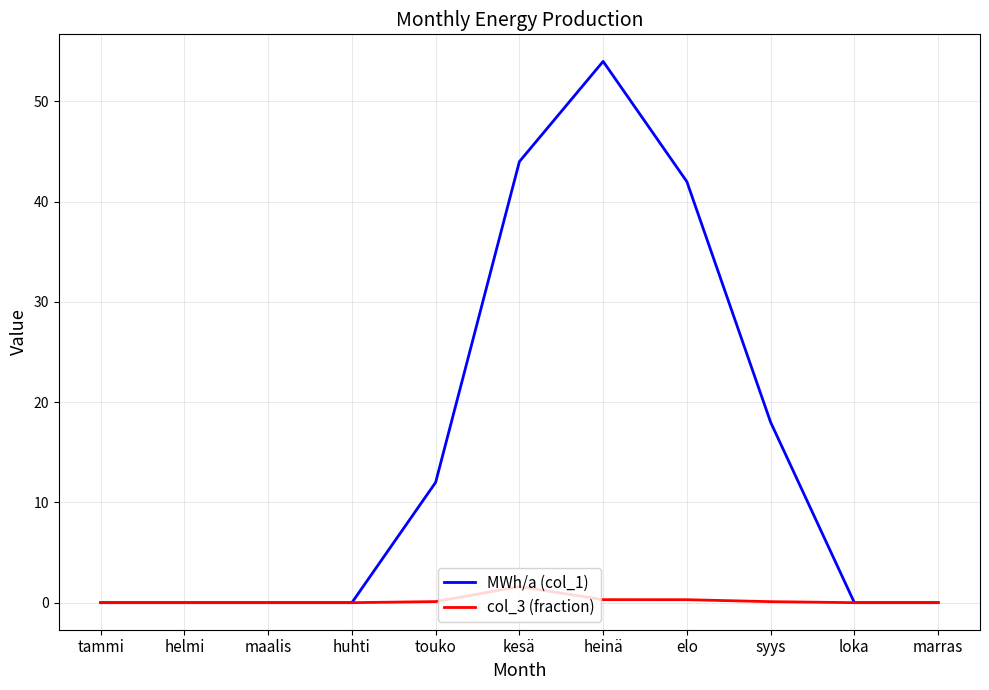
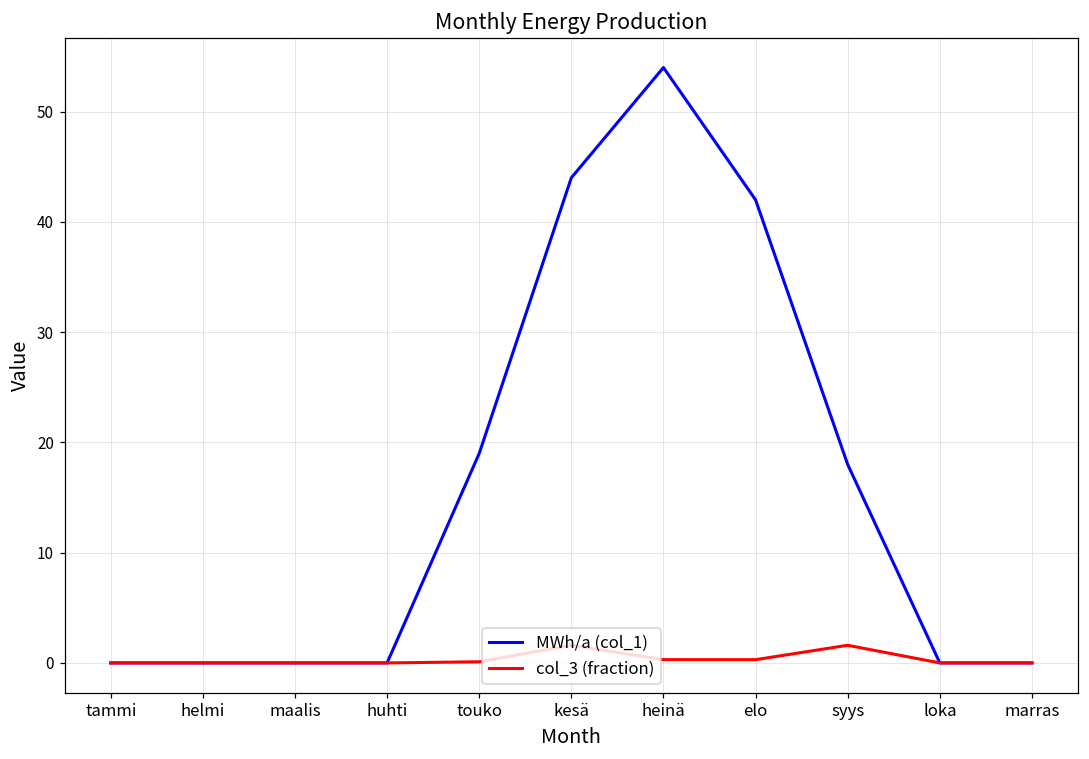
MWh/a (col_1), touko: 12 -> 19
col_3 (fraction), syys: 0.1 -> 1.6
